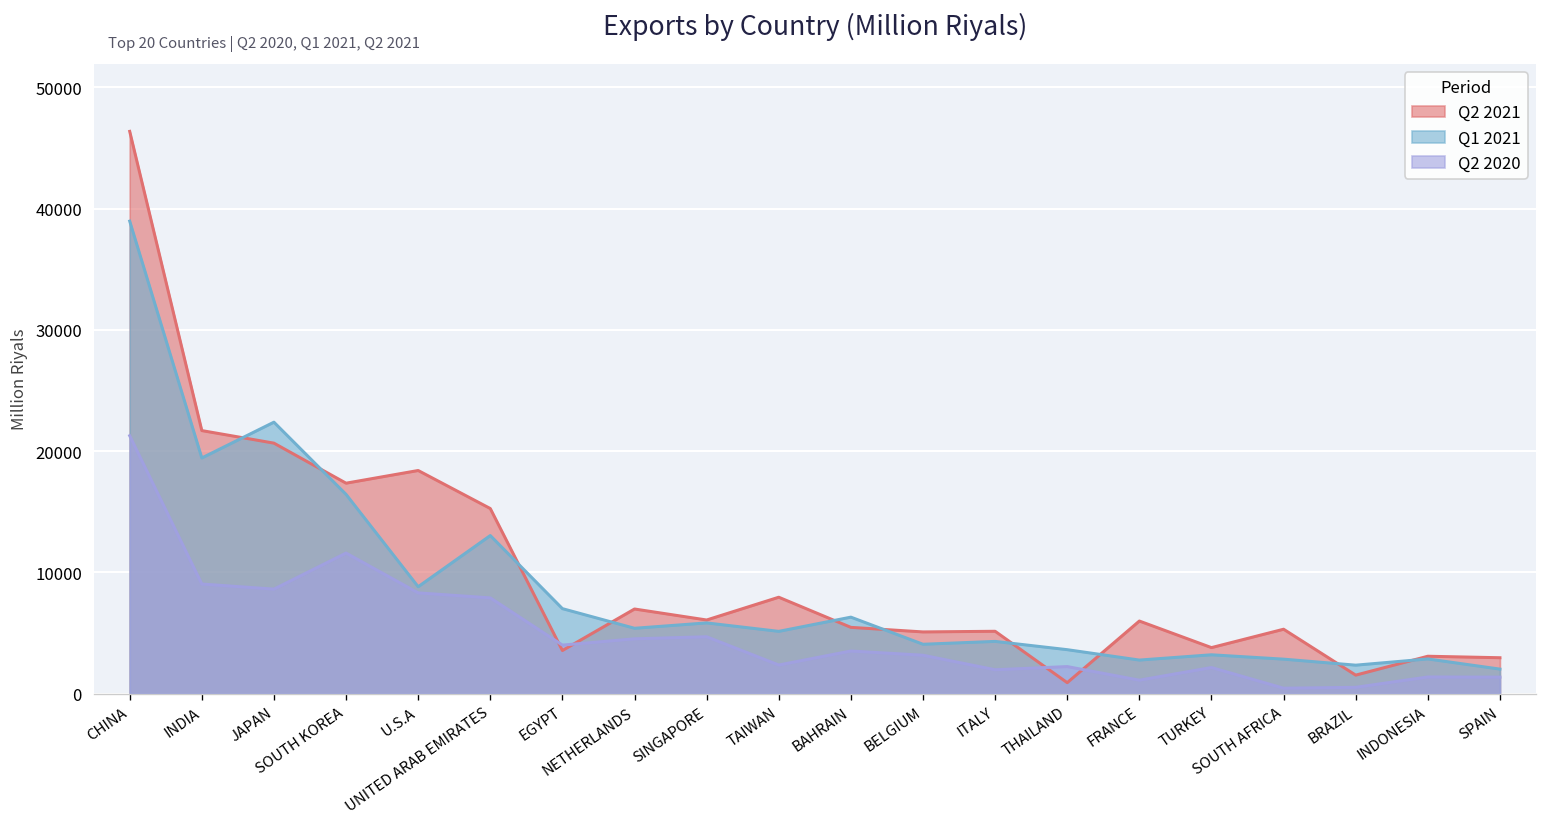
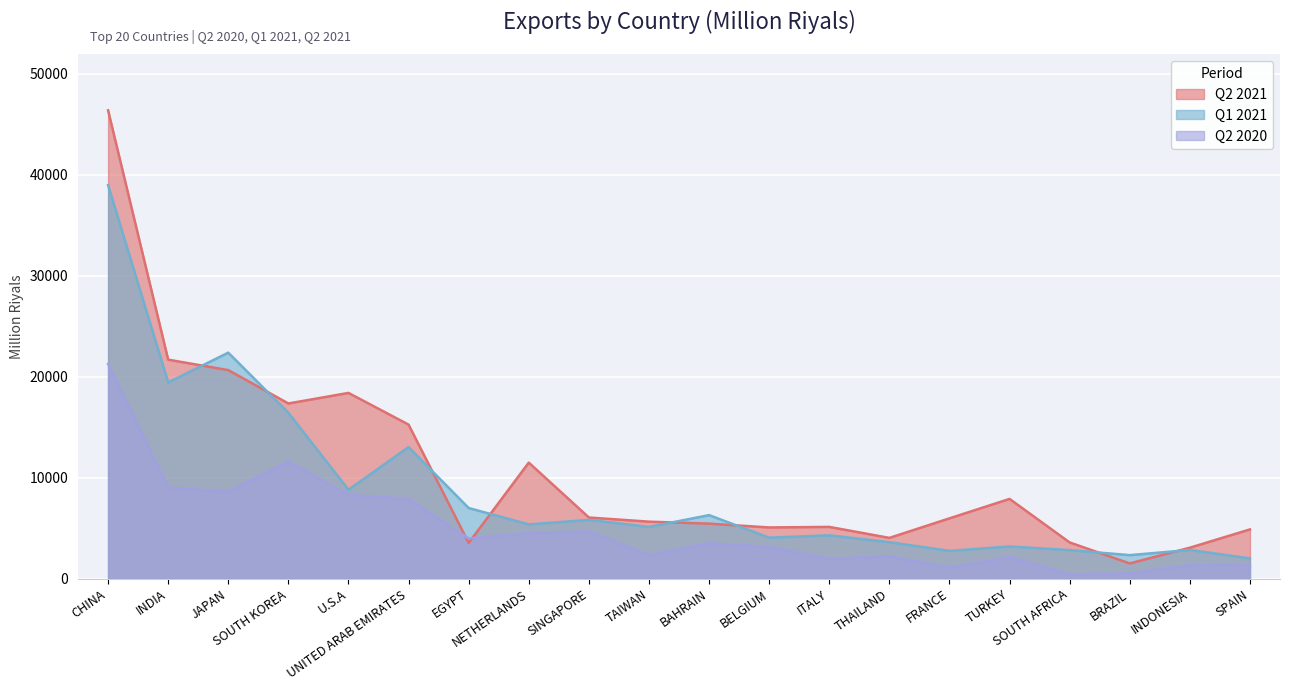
Q2 2021, NETHERLANDS: 7000 -> 11500
Q2 2021, TAIWAN: 7900 -> 5700
Q2 2021, THAILAND: 900 -> 4000
Q2 2021, TURKEY: 3800 -> 7900
Q2 2021, SOUTH AFRICA: 5300 -> 3600
Q2 2021, SPAIN: 3000 -> 4900
